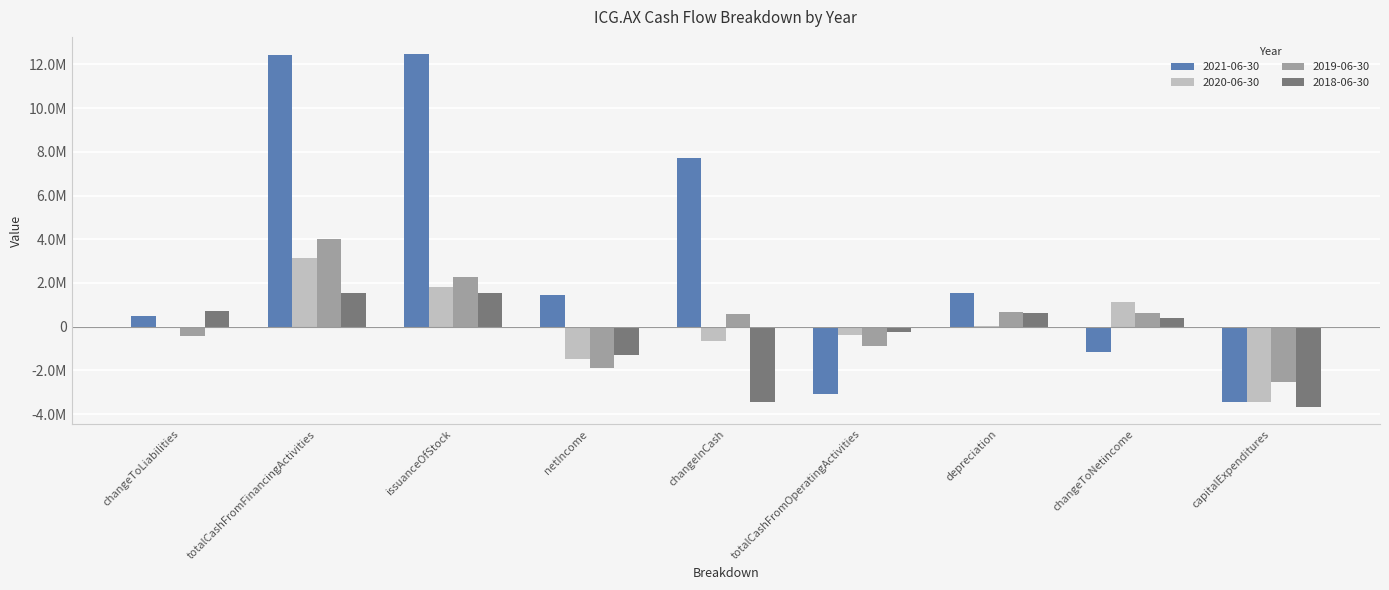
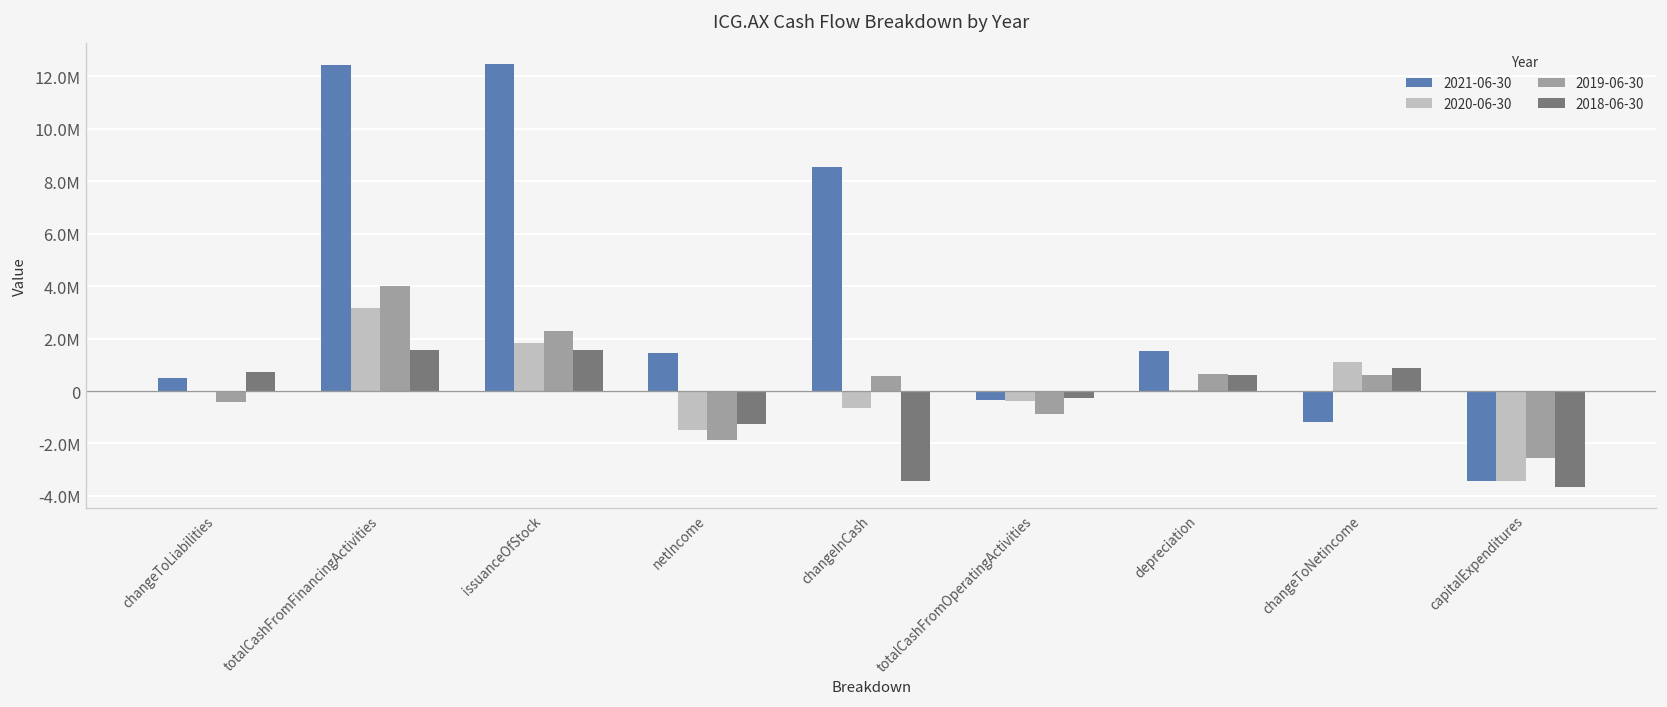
2021-06-30, changeInCash: 7700000 -> 8500000
2021-06-30, totalCashFromOperatingActivities: -3100000 -> -400000
2018-06-30, changeToNetincome: 400000 -> 900000
